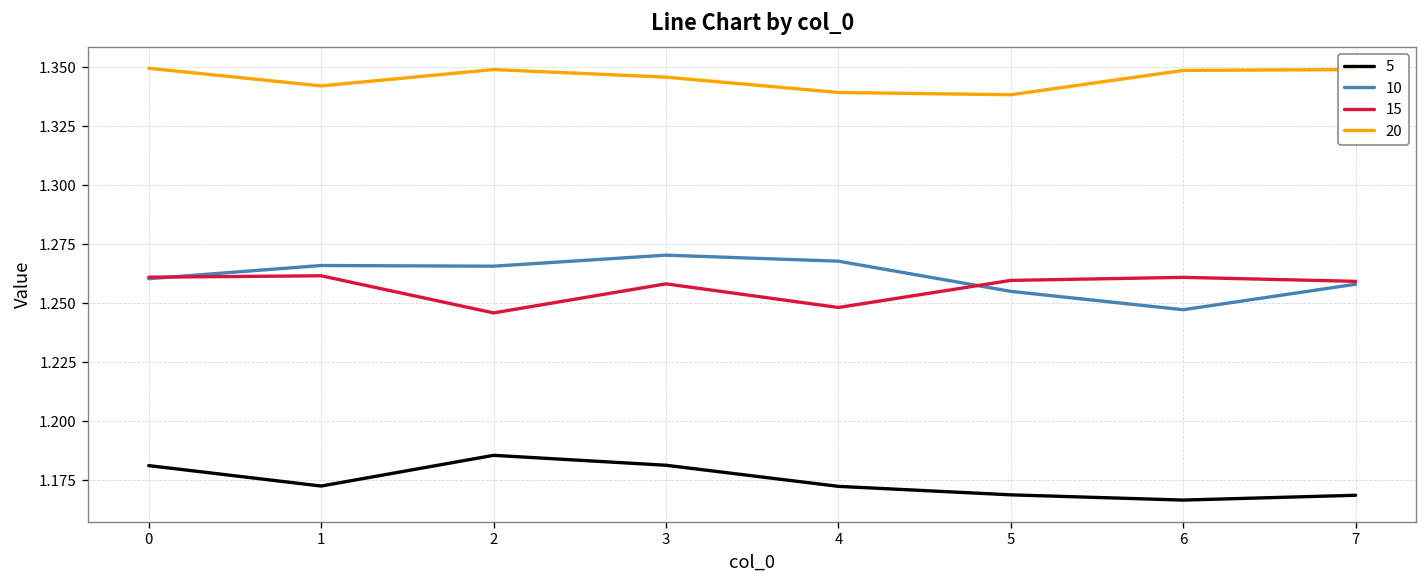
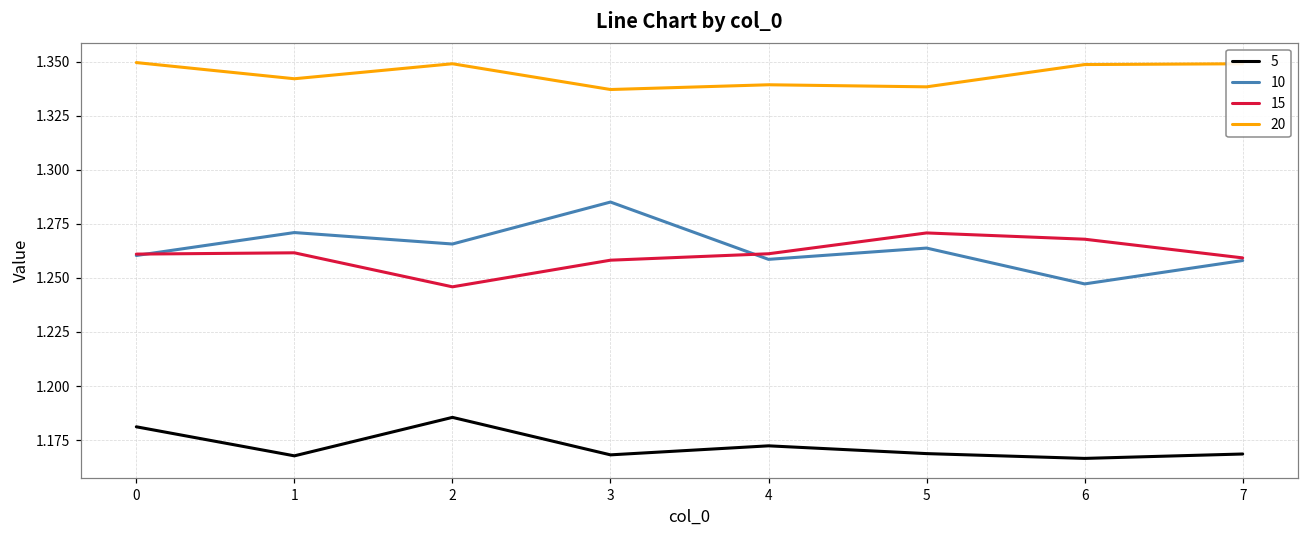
5, 1: 1.172 -> 1.168
10, 1: 1.266 -> 1.271
5, 3: 1.181 -> 1.168
10, 3: 1.270 -> 1.285
20, 3: 1.346 -> 1.337
10, 4: 1.268 -> 1.259
15, 4: 1.248 -> 1.261
10, 5: 1.255 -> 1.264
15, 5: 1.260 -> 1.271
15, 6: 1.261 -> 1.268
